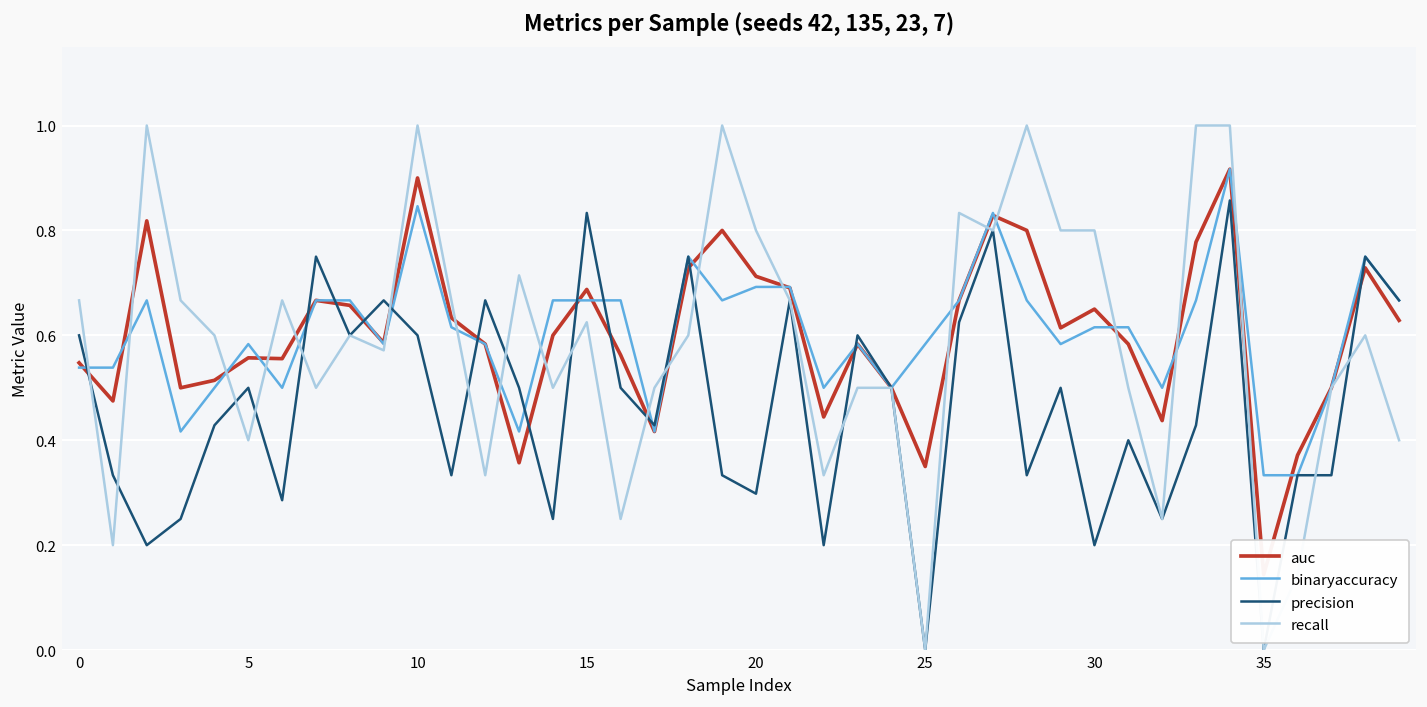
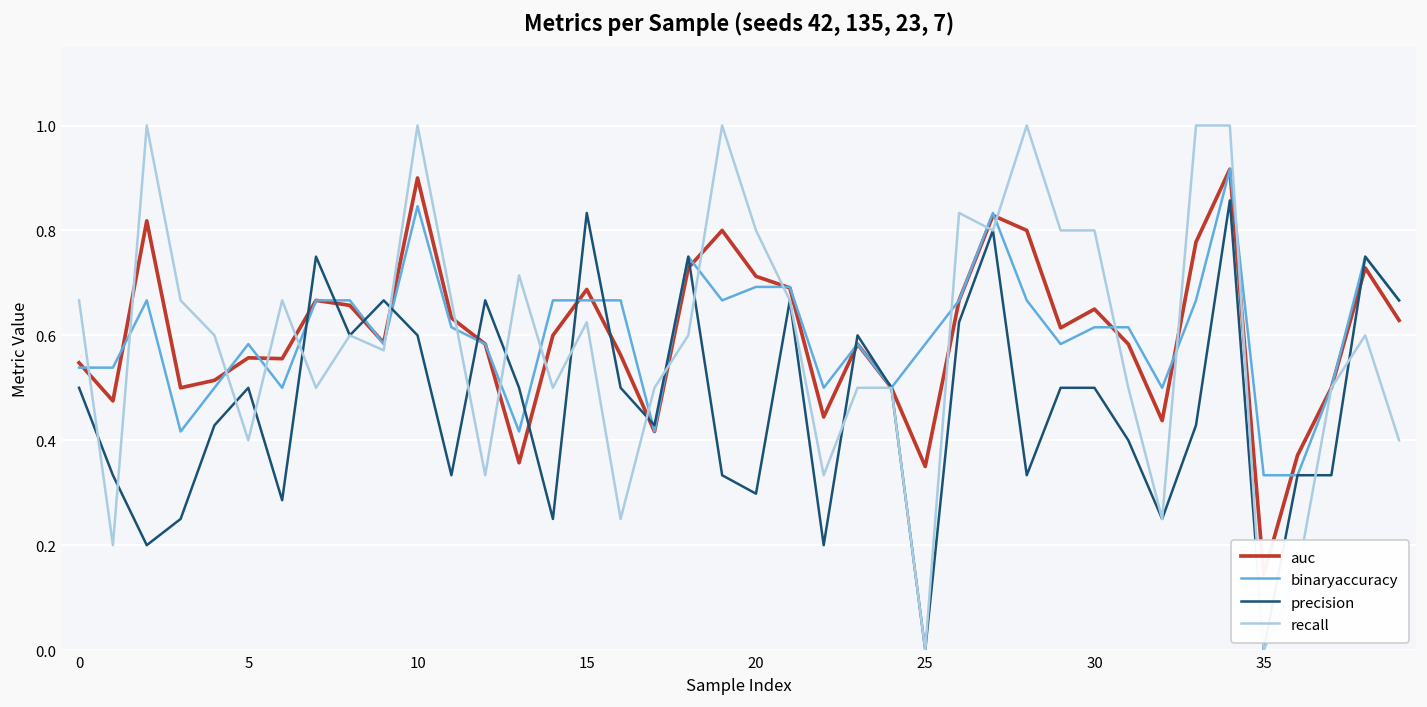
precision, 0: 0.6 -> 0.5
precision, 30: 0.2 -> 0.5
